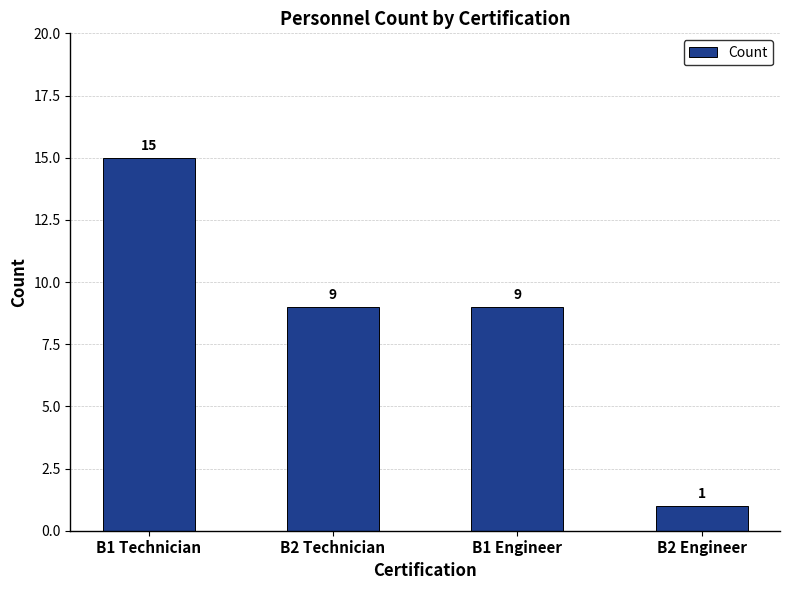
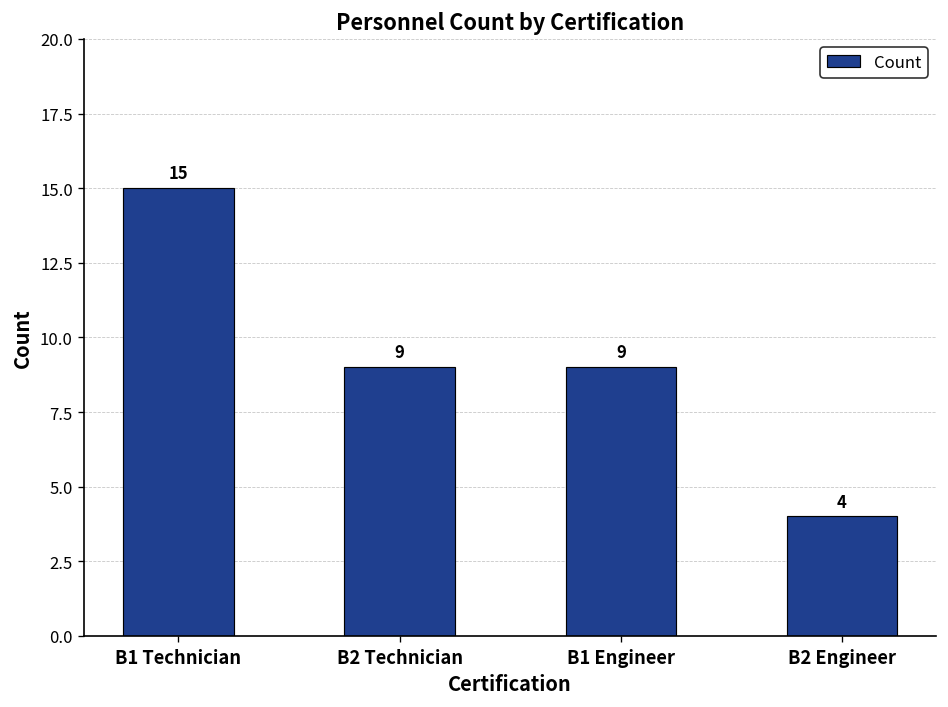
B2 Engineer: 1 -> 4
